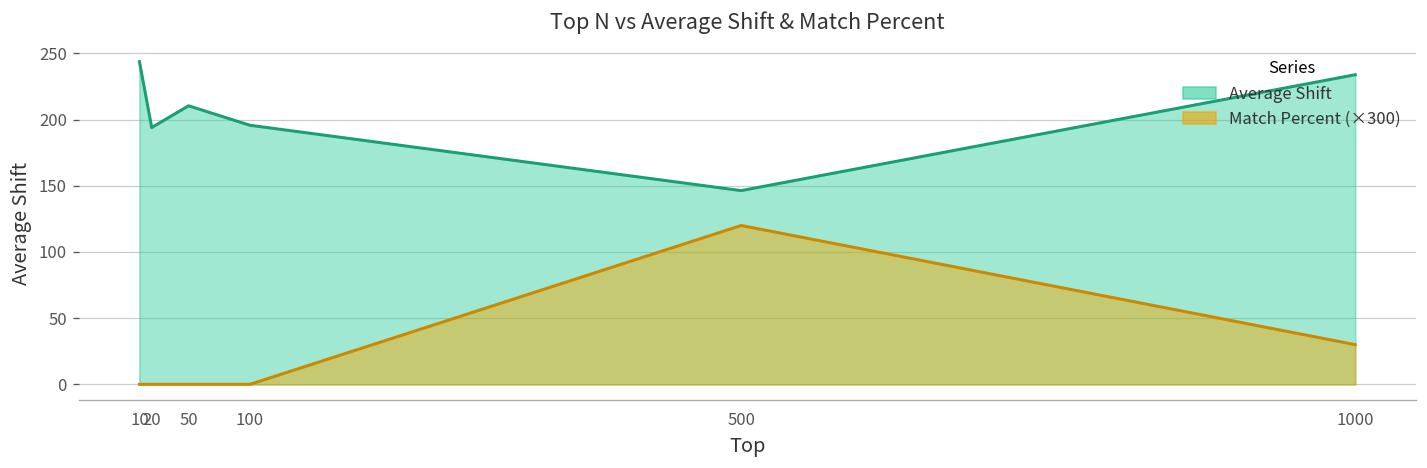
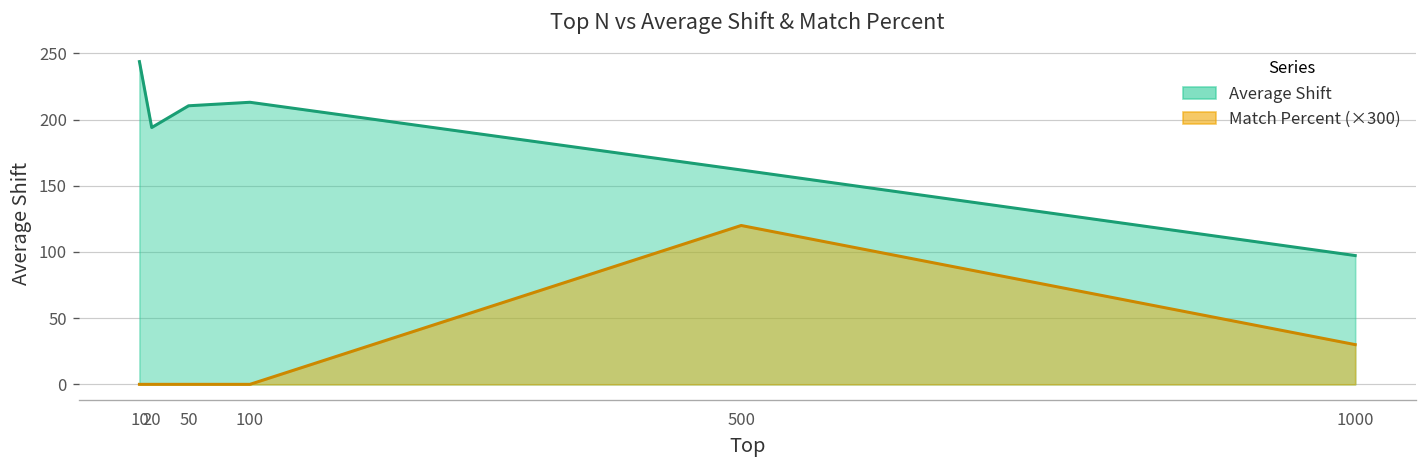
Average Shift, 100: 196 -> 213
Average Shift, 500: 146 -> 162
Average Shift, 1000: 234 -> 97
